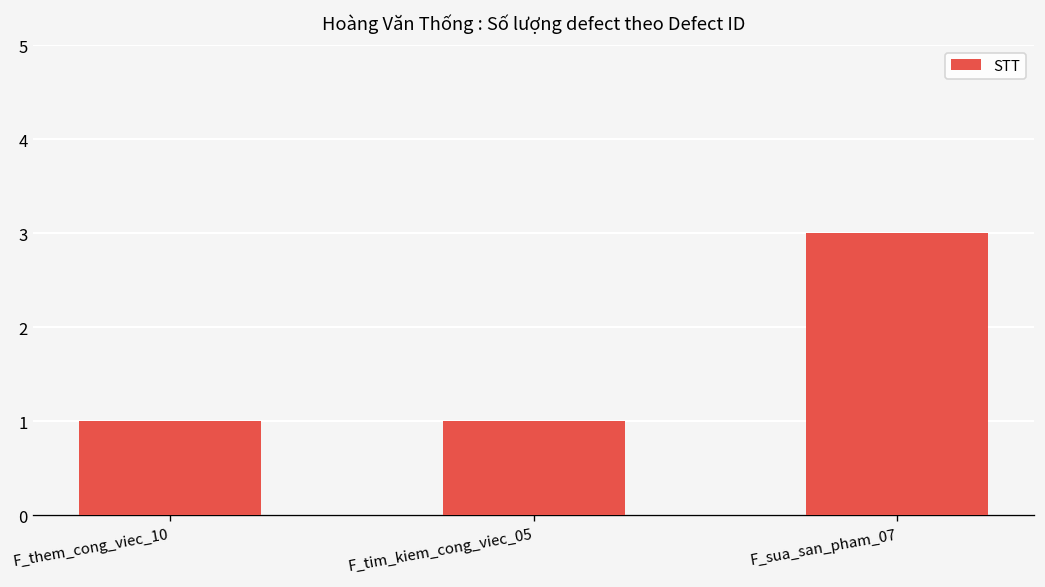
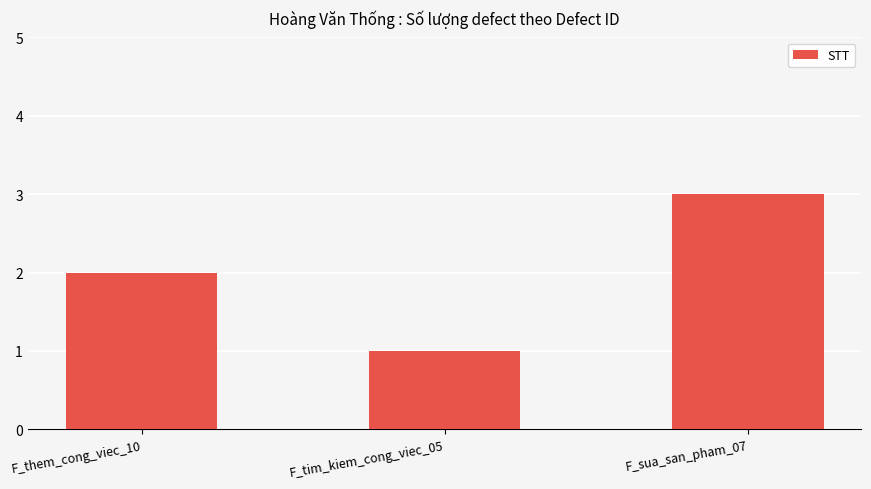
F_them_cong_viec_10: 1 -> 2
